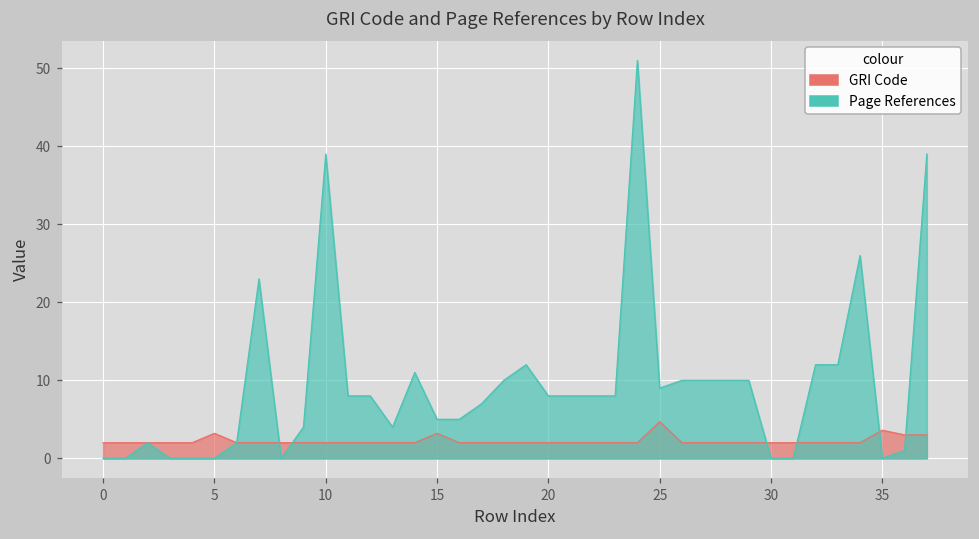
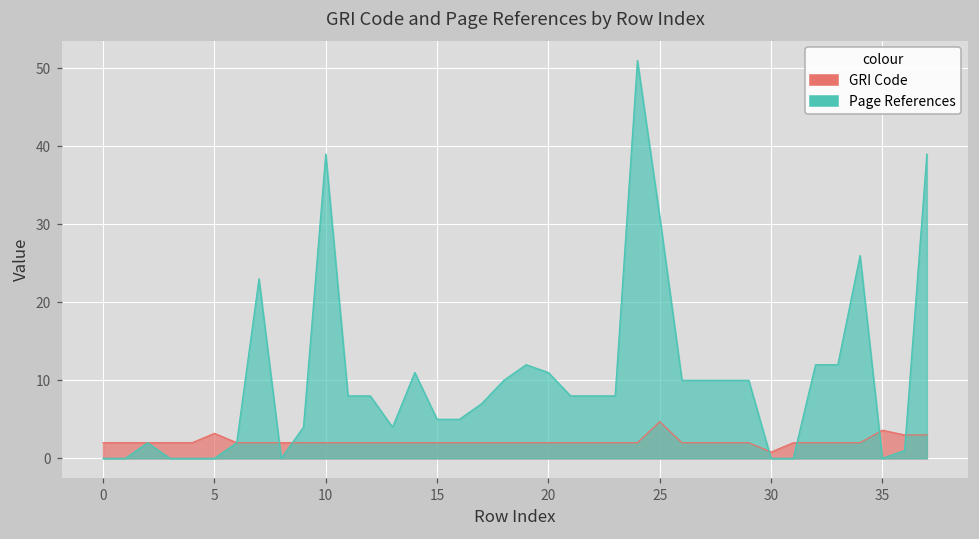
GRI Code, 15: 3 -> 2
Page References, 20: 8 -> 11
Page References, 25: 9 -> 31
GRI Code, 30: 2 -> 1
